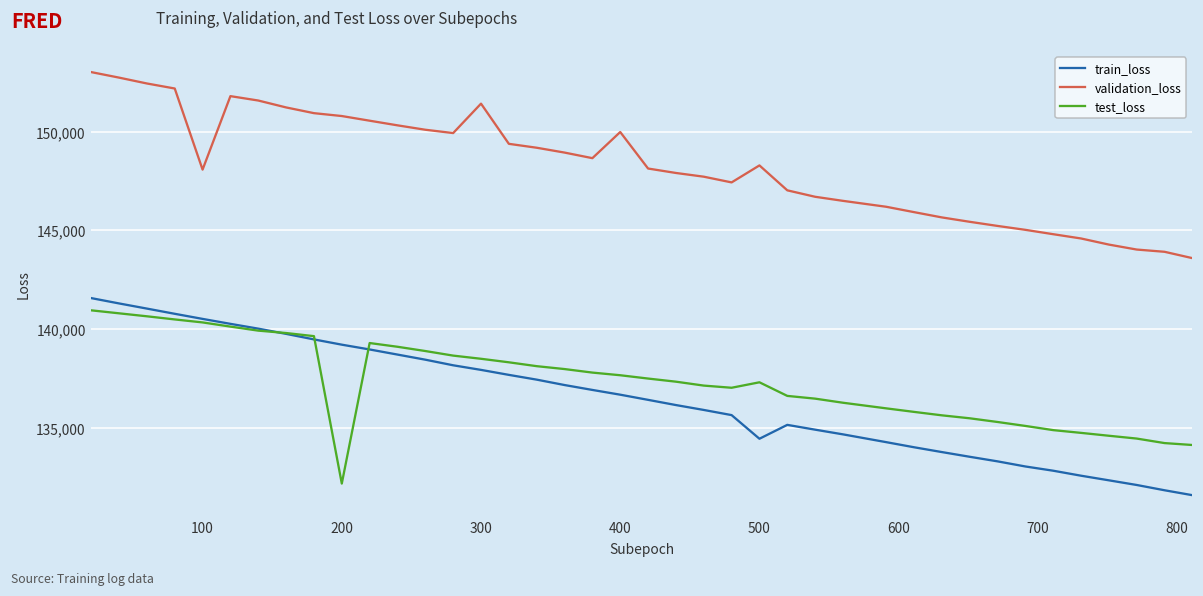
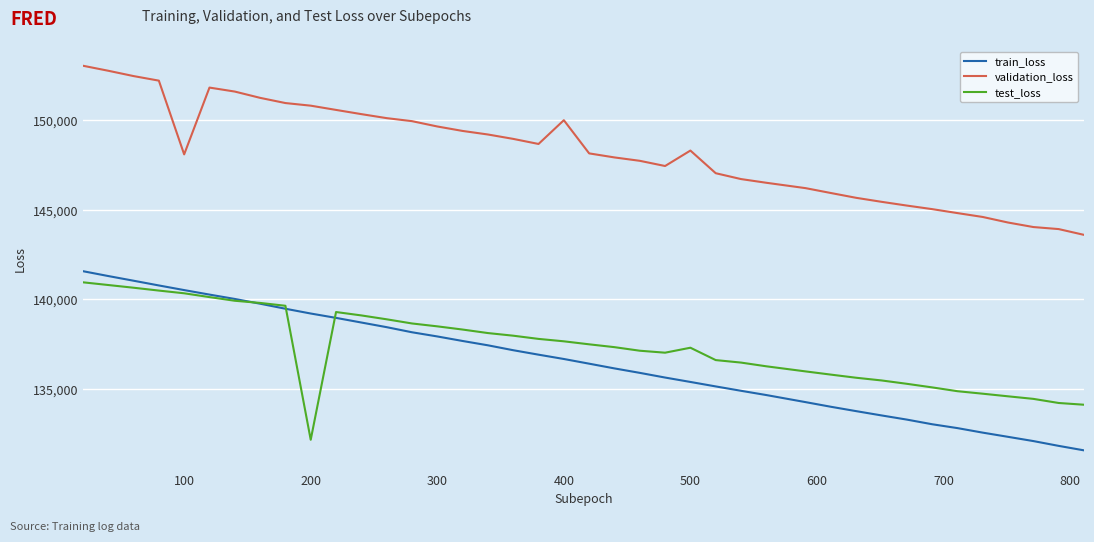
validation_loss, 300: 151,400 -> 149,600
train_loss, 500: 134,400 -> 135,400
